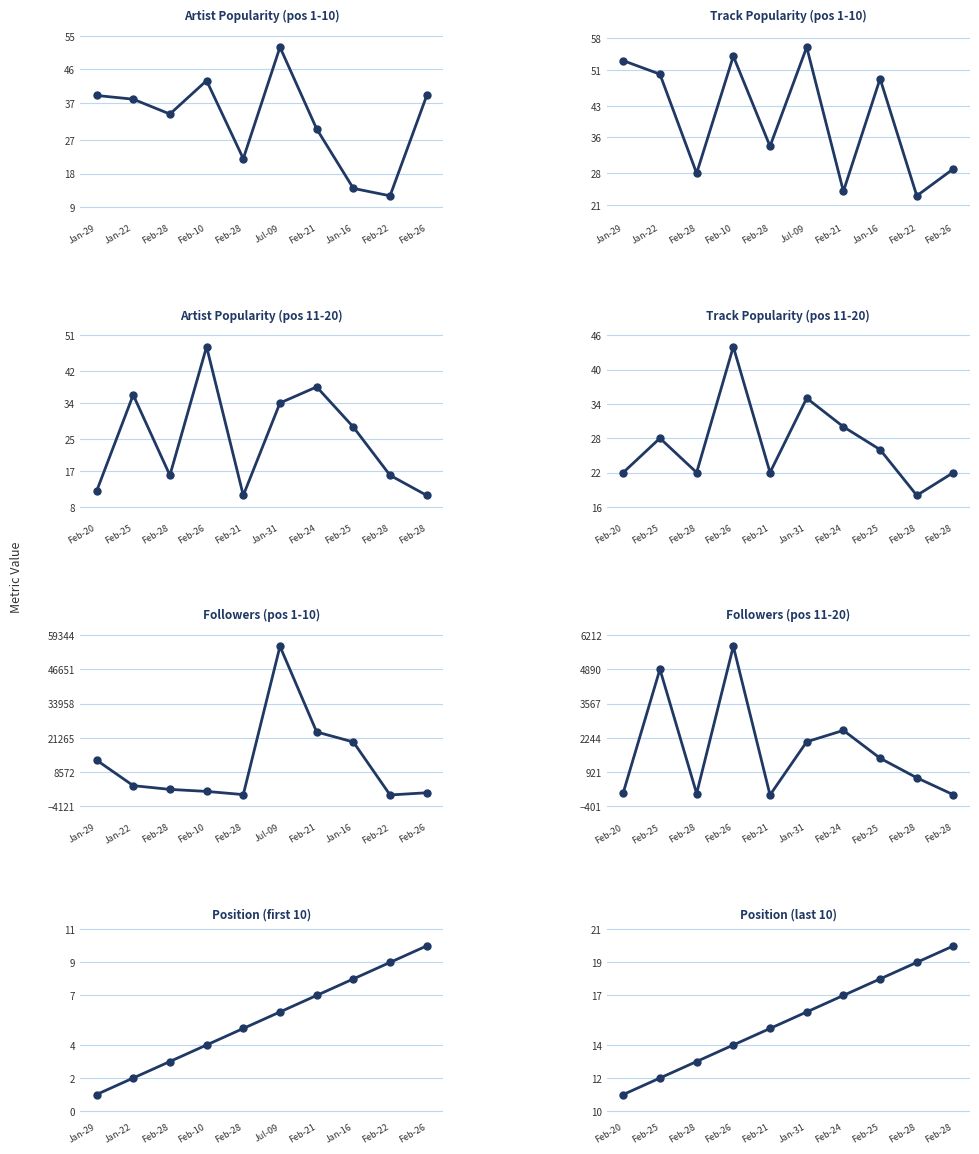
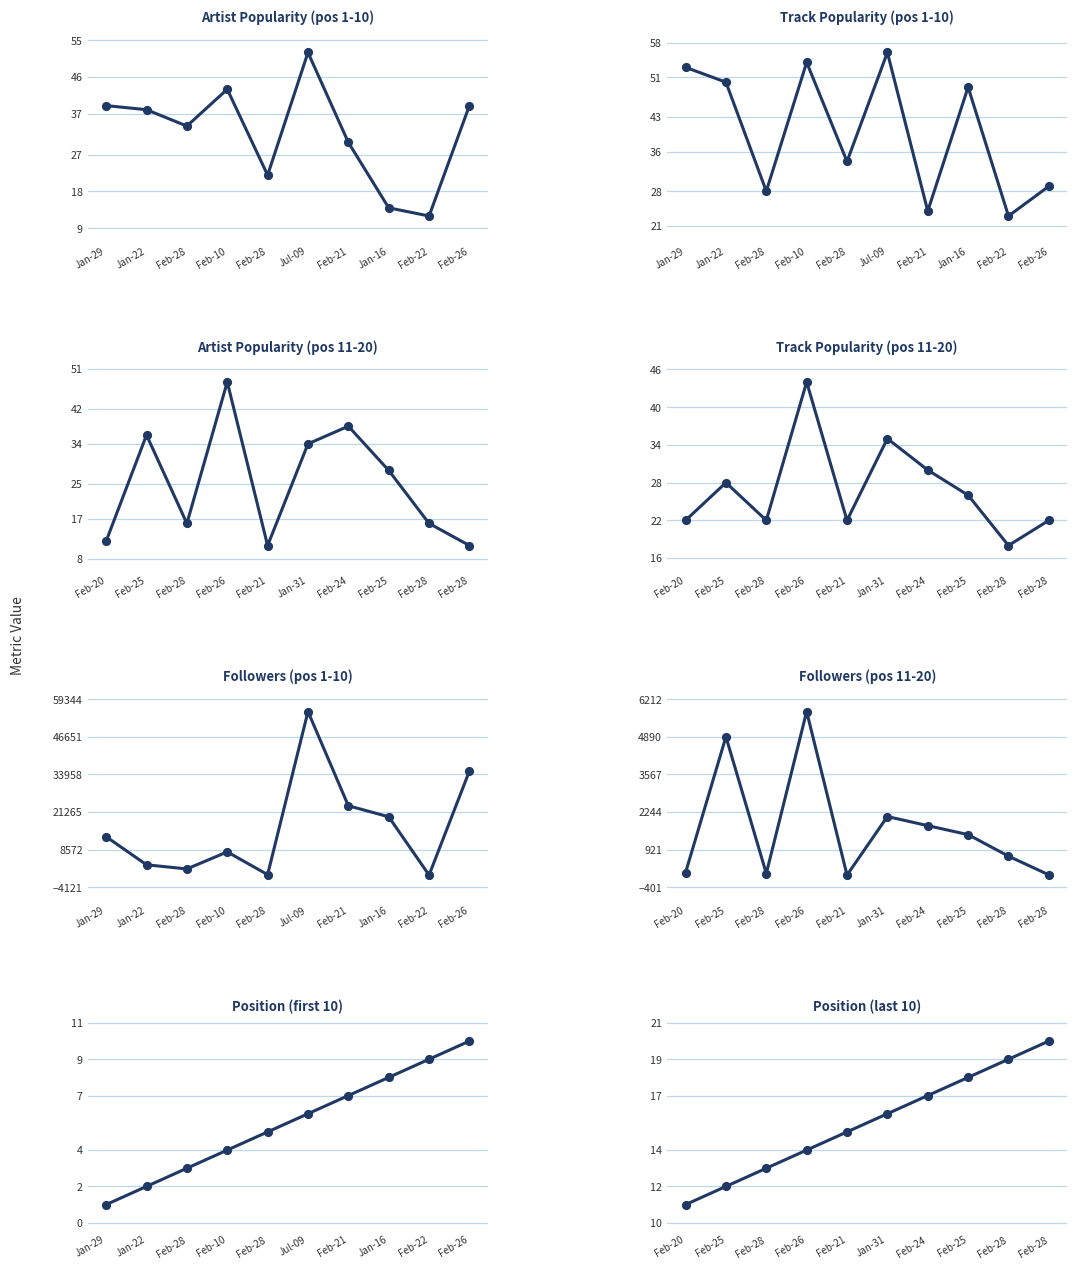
Followers (pos 1-10), Feb-10: 1000 -> 8000
Followers (pos 1-10), Feb-26: 1000 -> 35000
Followers (pos 11-20), Feb-24: 2500 -> 1800
